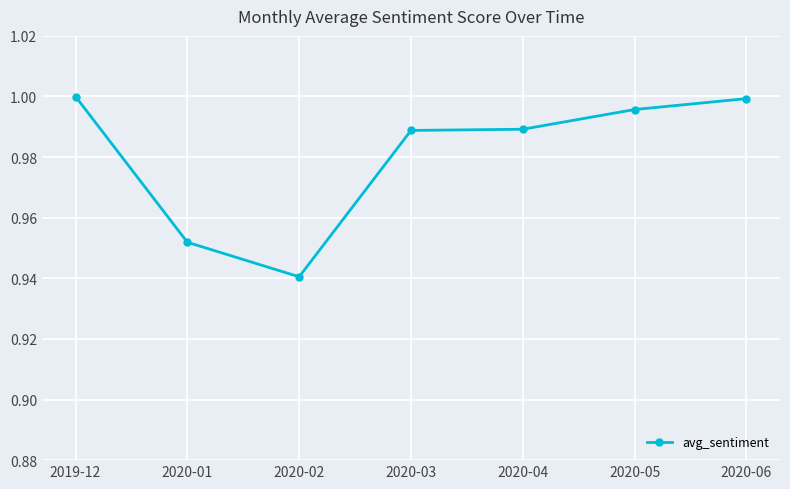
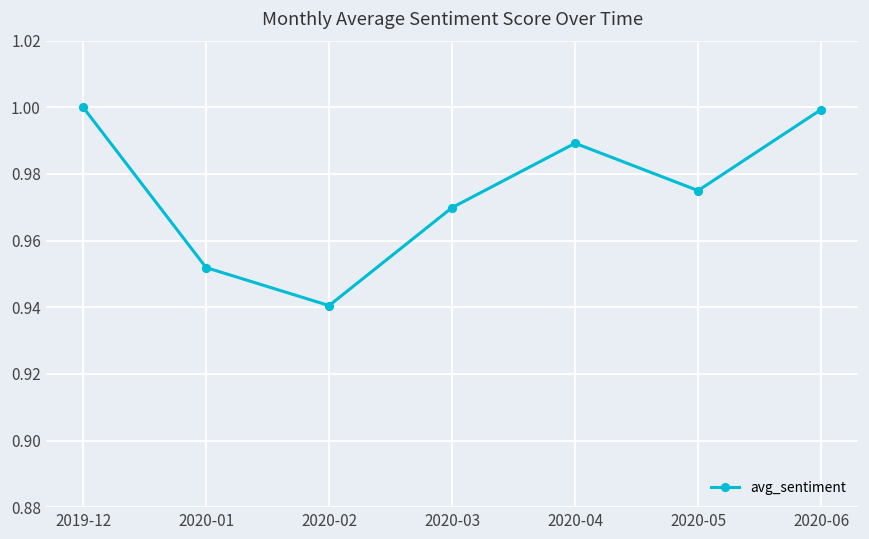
2020-03: 0.989 -> 0.970
2020-05: 0.996 -> 0.975
